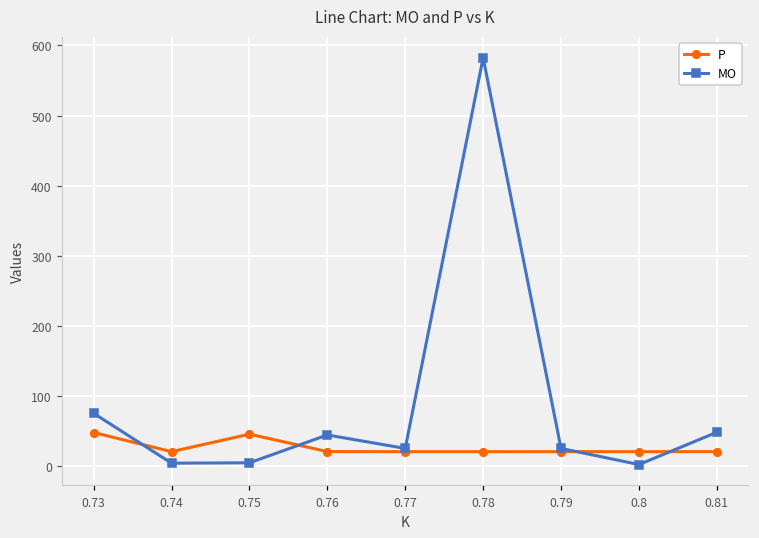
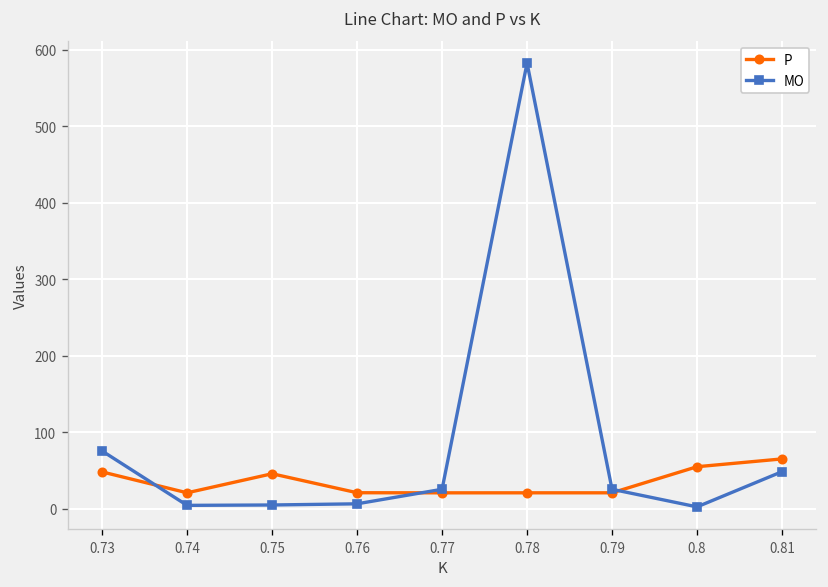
MO, 0.76: 40 -> 10
P, 0.8: 20 -> 50
P, 0.81: 20 -> 70
